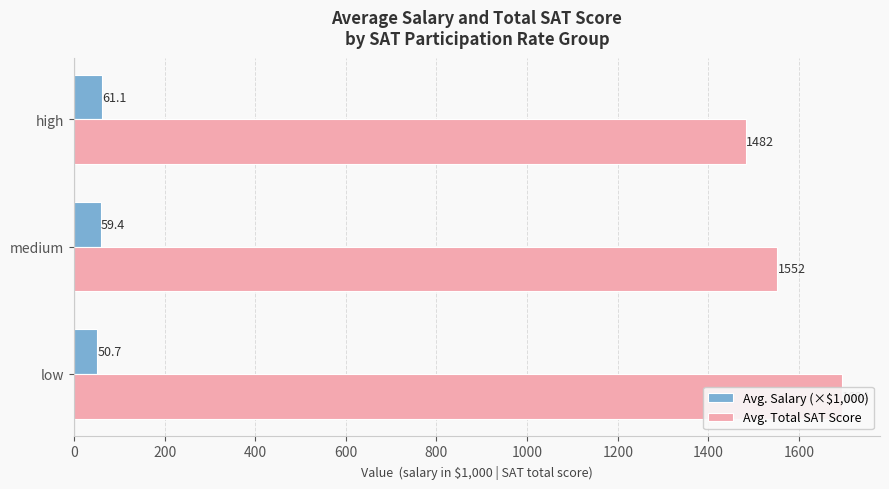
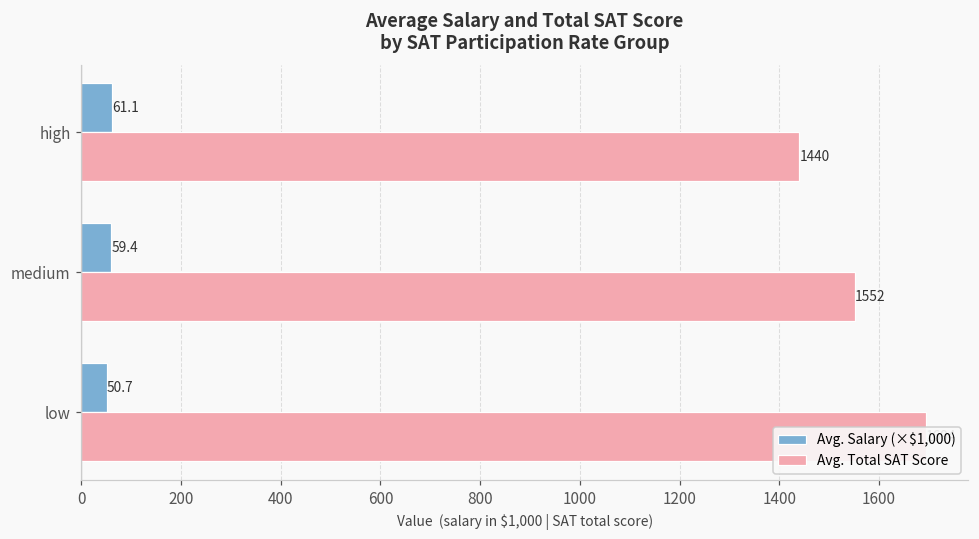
Avg. Total SAT Score, high: 1482 -> 1440
